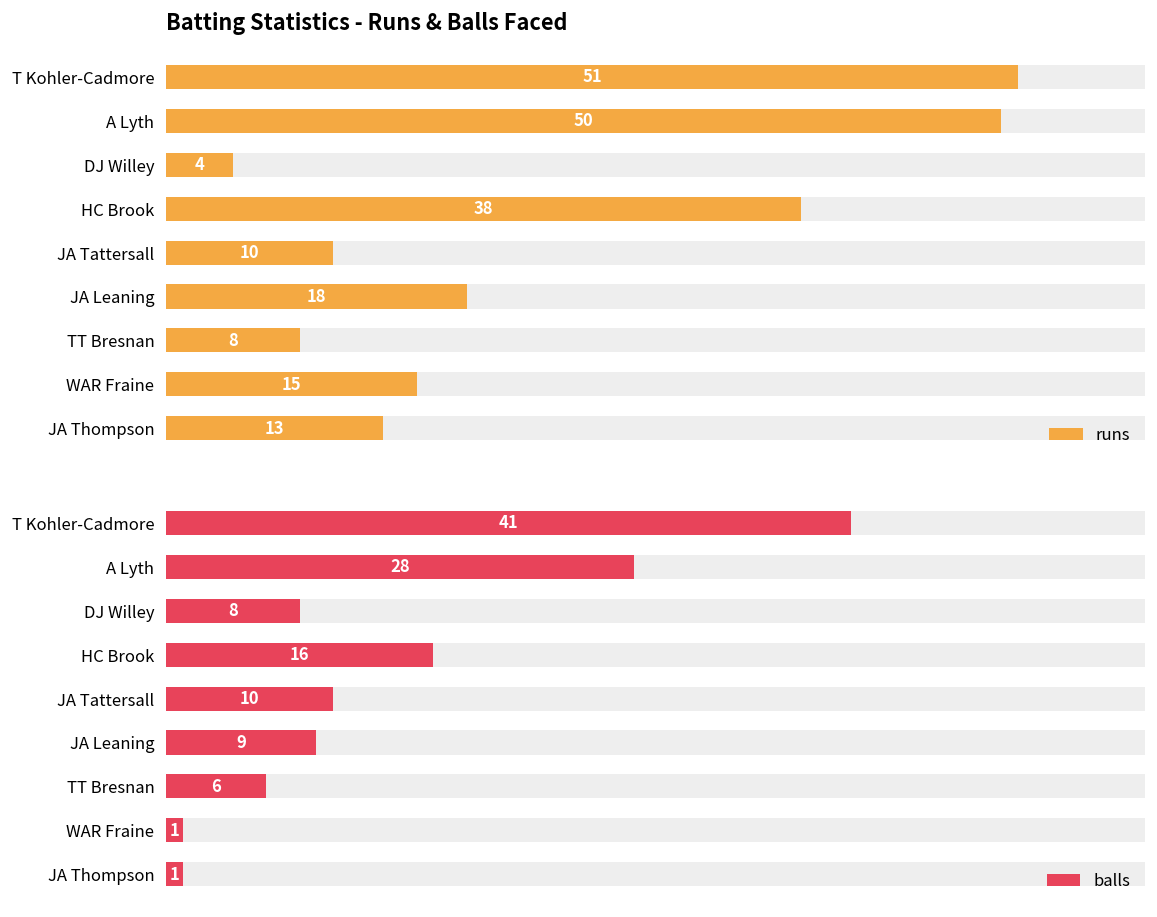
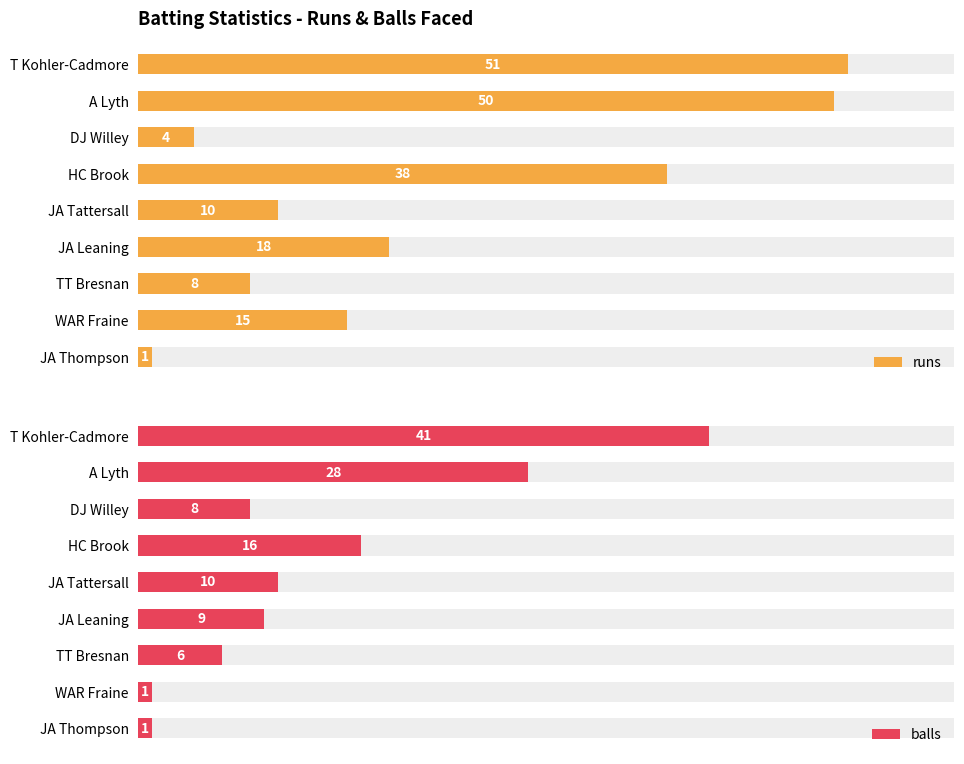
Batting Statistics - Runs & Balls Faced, runs, JA Thompson: 13 -> 1
